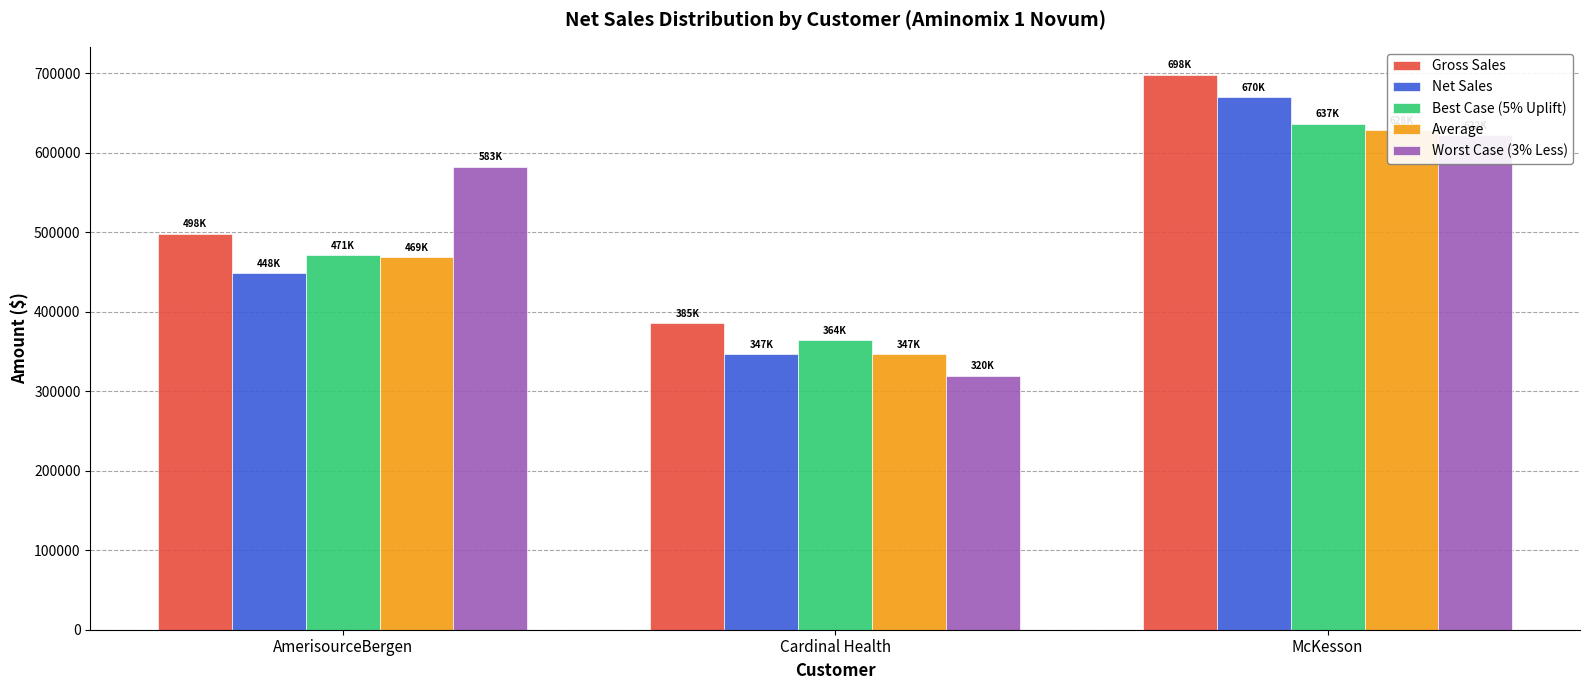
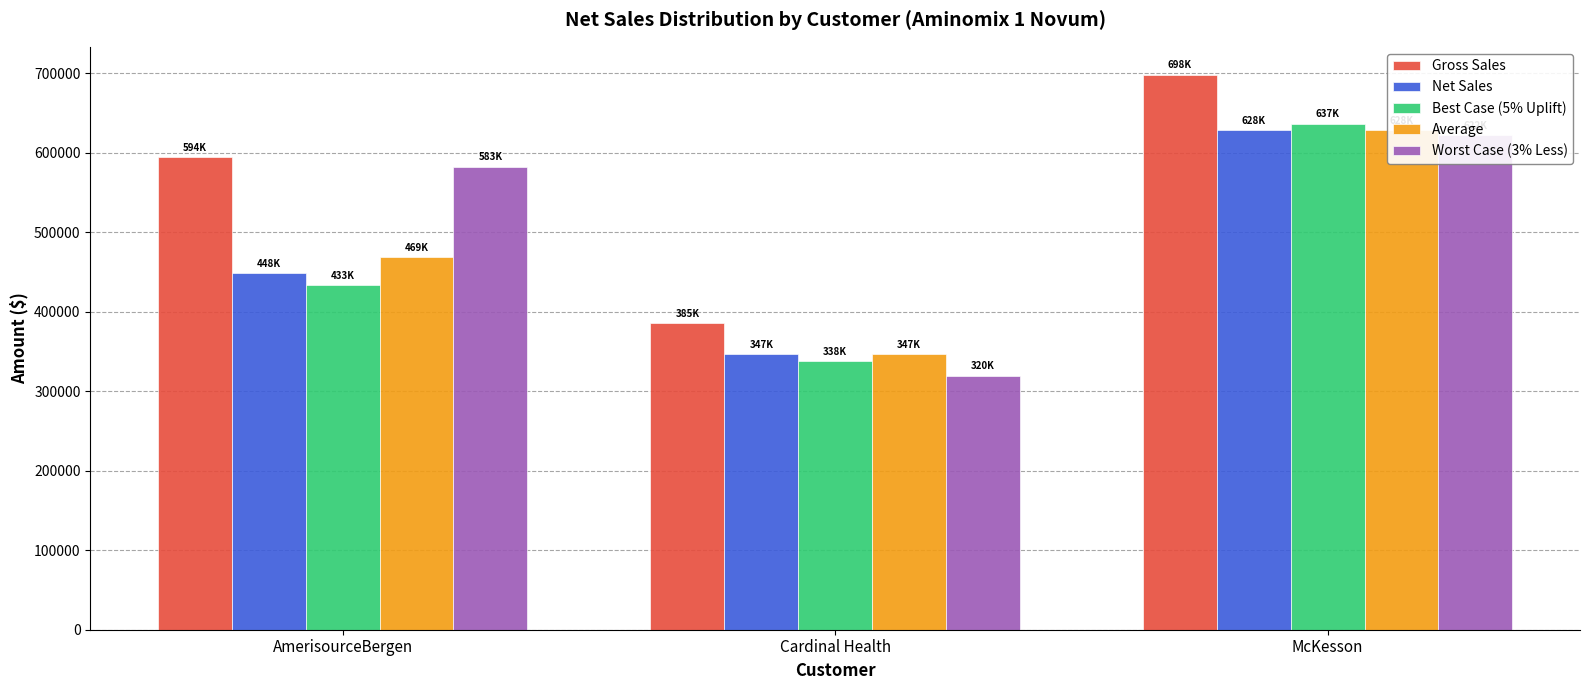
Gross Sales, AmerisourceBergen: 498K -> 594K
Best Case (5% Uplift), AmerisourceBergen: 471K -> 433K
Best Case (5% Uplift), Cardinal Health: 364K -> 338K
Net Sales, McKesson: 670K -> 628K
